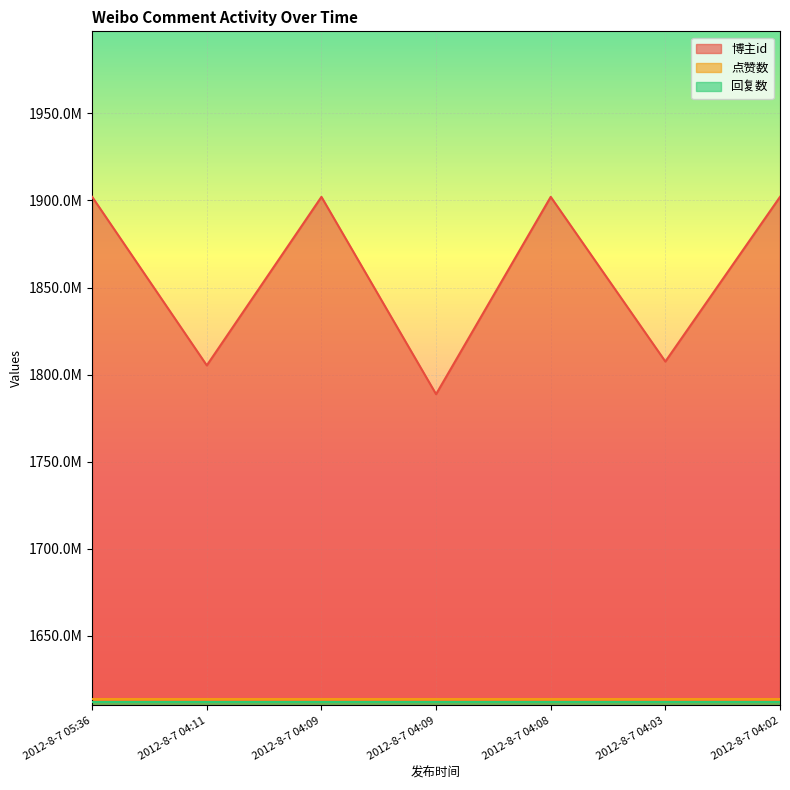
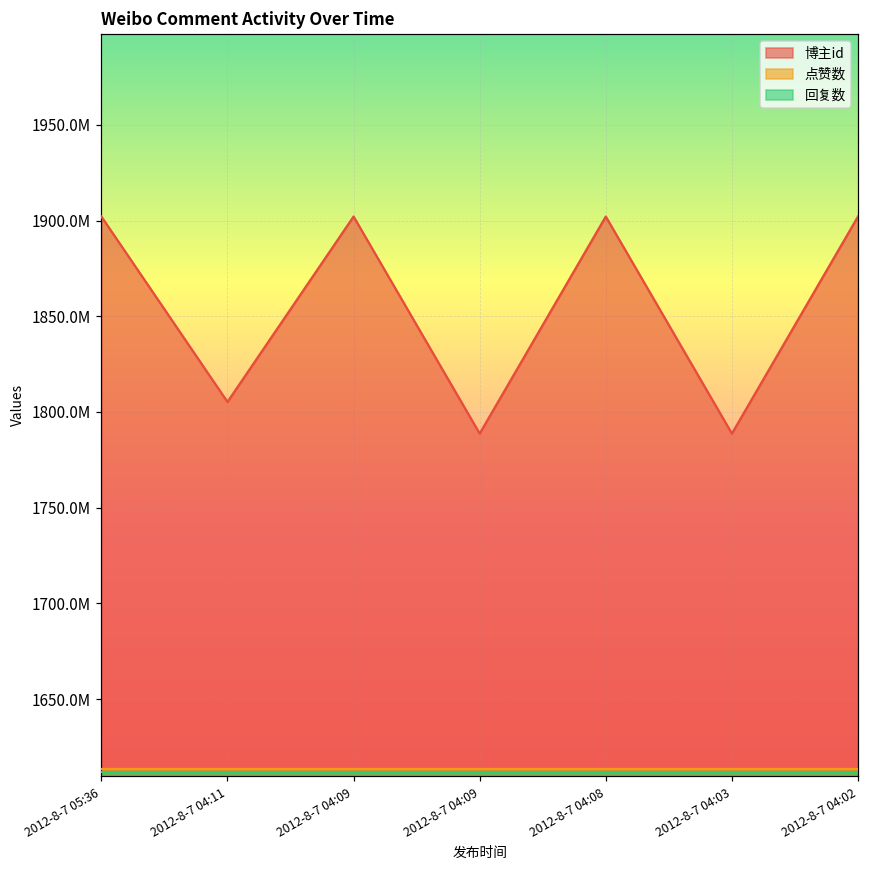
博主id, 2012-8-7 04:03: 1807000000 -> 1789000000
